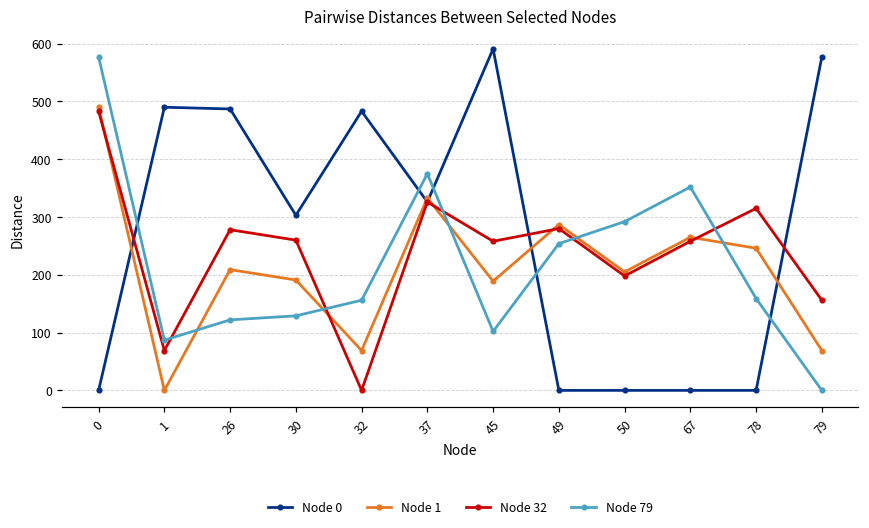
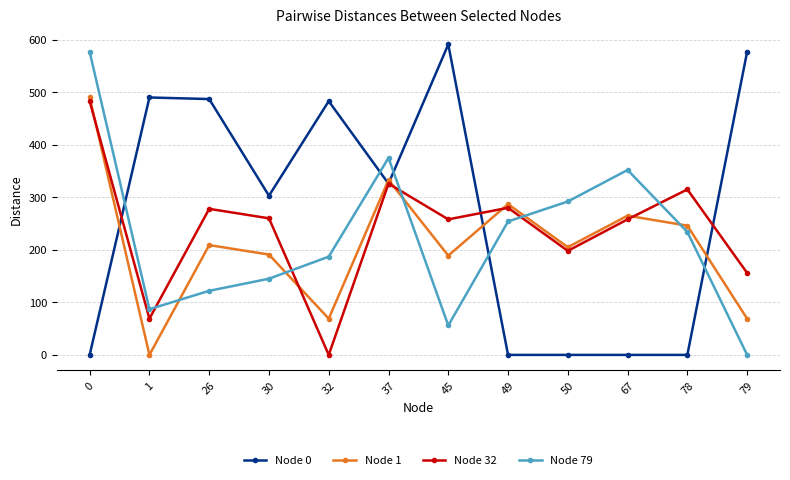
Node 79, 30: 130 -> 150
Node 79, 32: 160 -> 190
Node 79, 45: 100 -> 60
Node 79, 78: 160 -> 230
